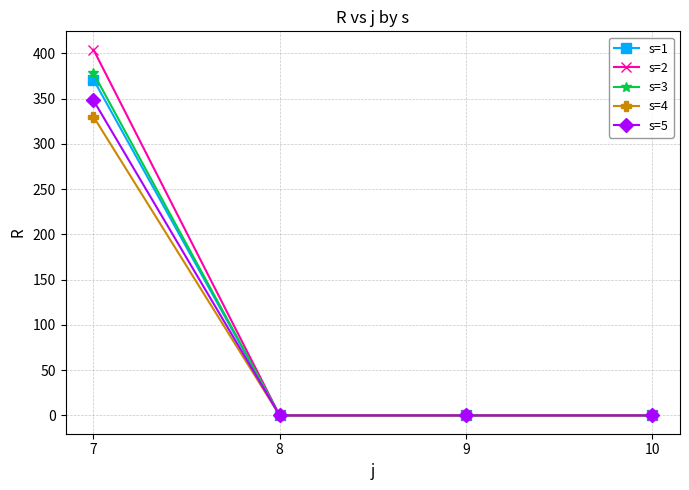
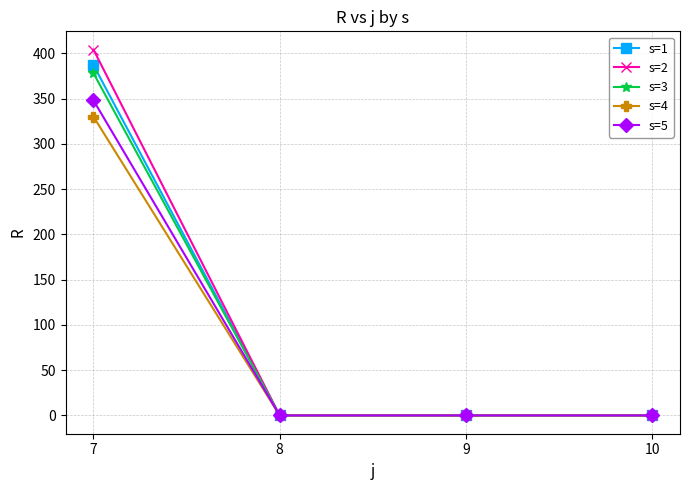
s=1, 7: 370 -> 390
